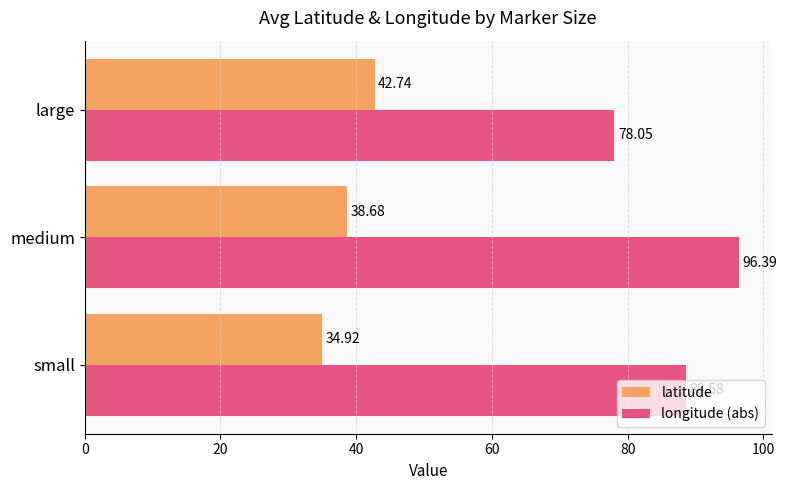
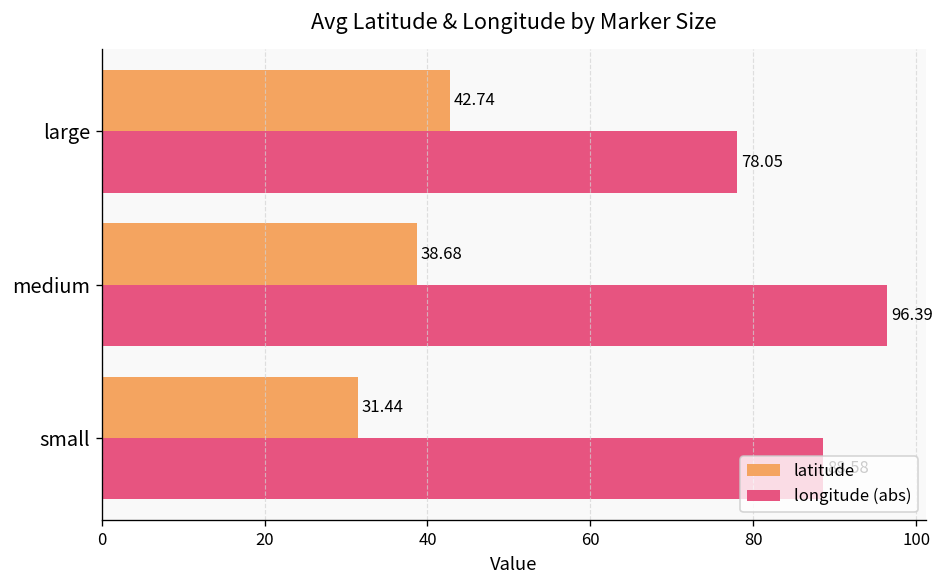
latitude, small: 34.92 -> 31.44
